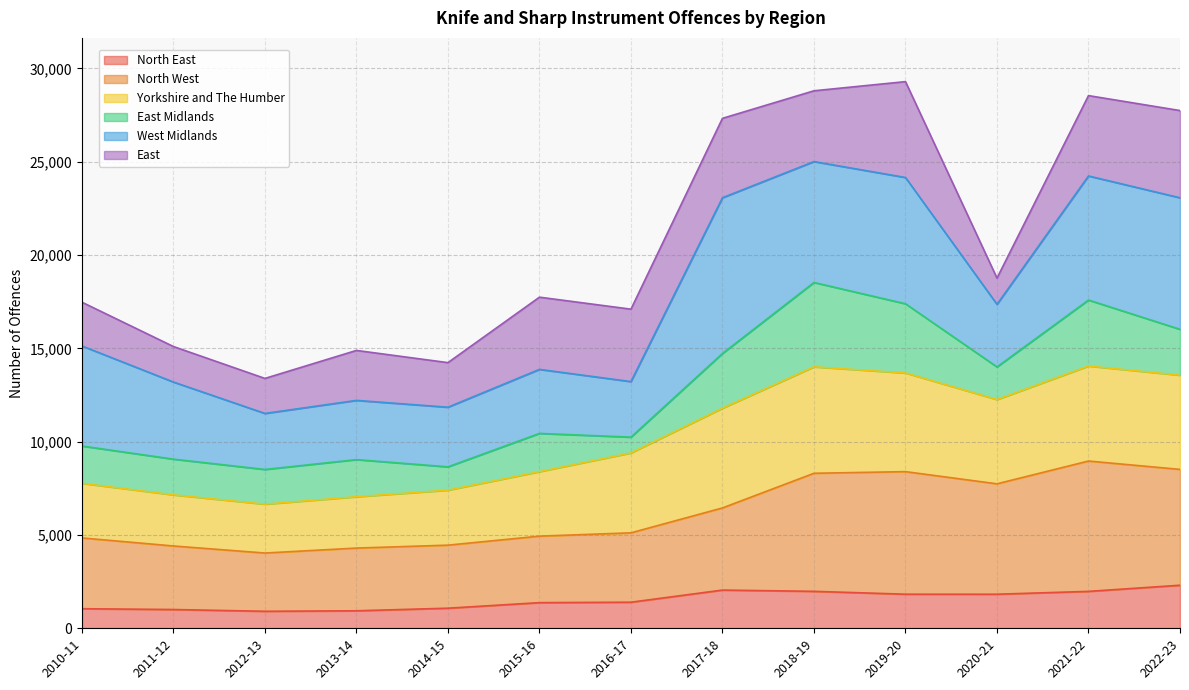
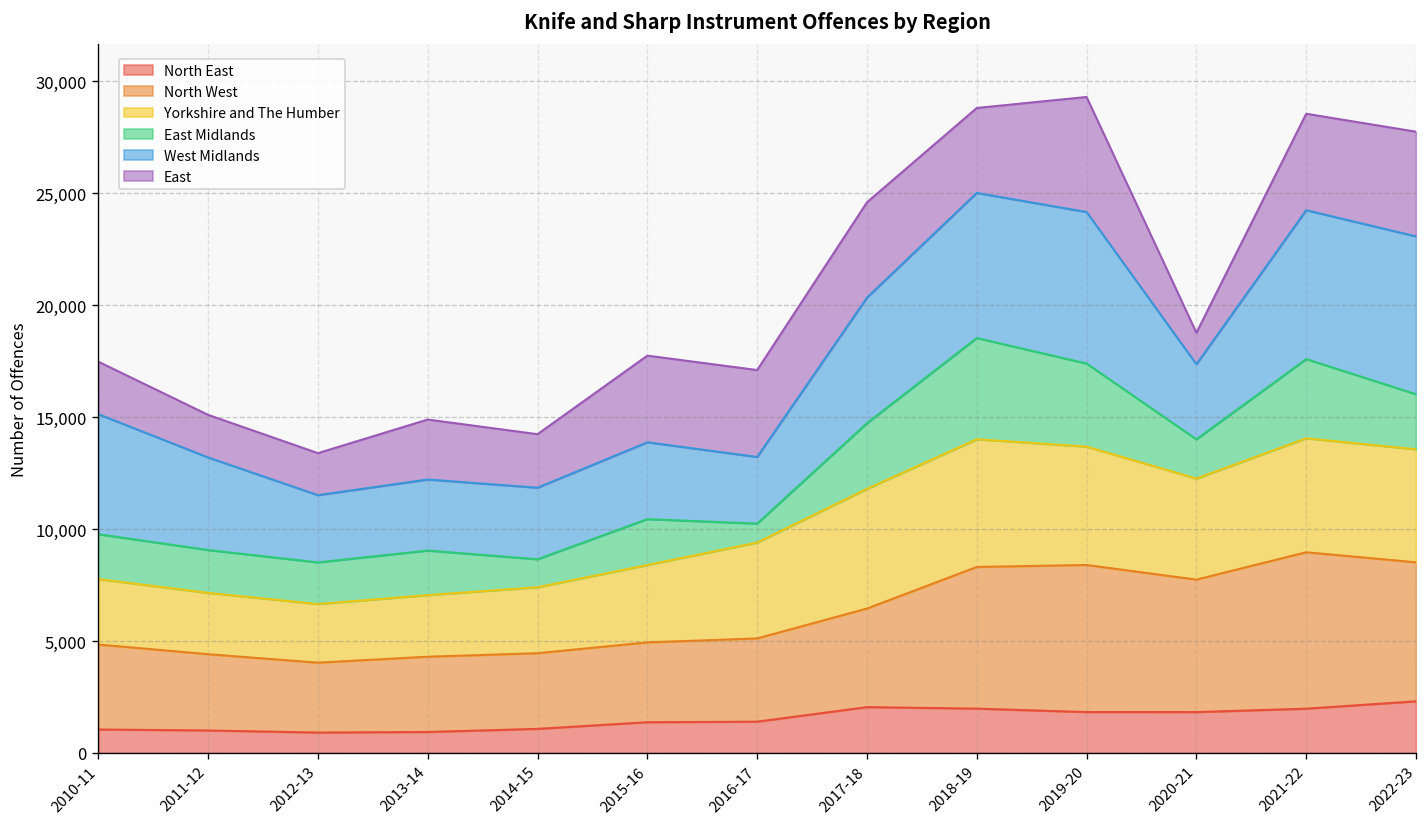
West Midlands, 2017-18: 8,300 -> 5,600
